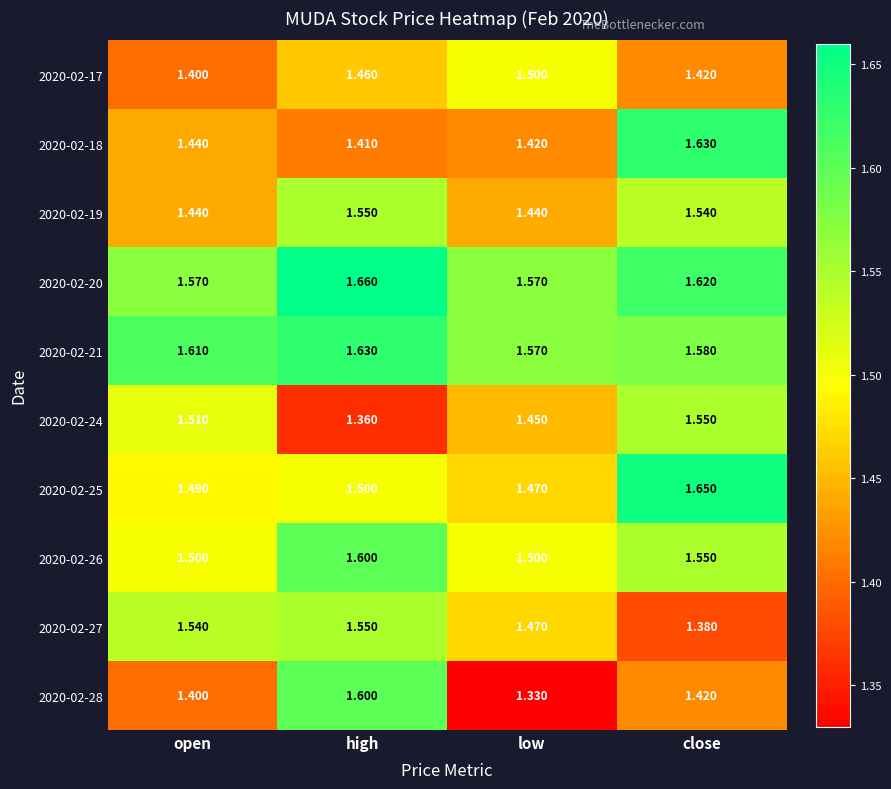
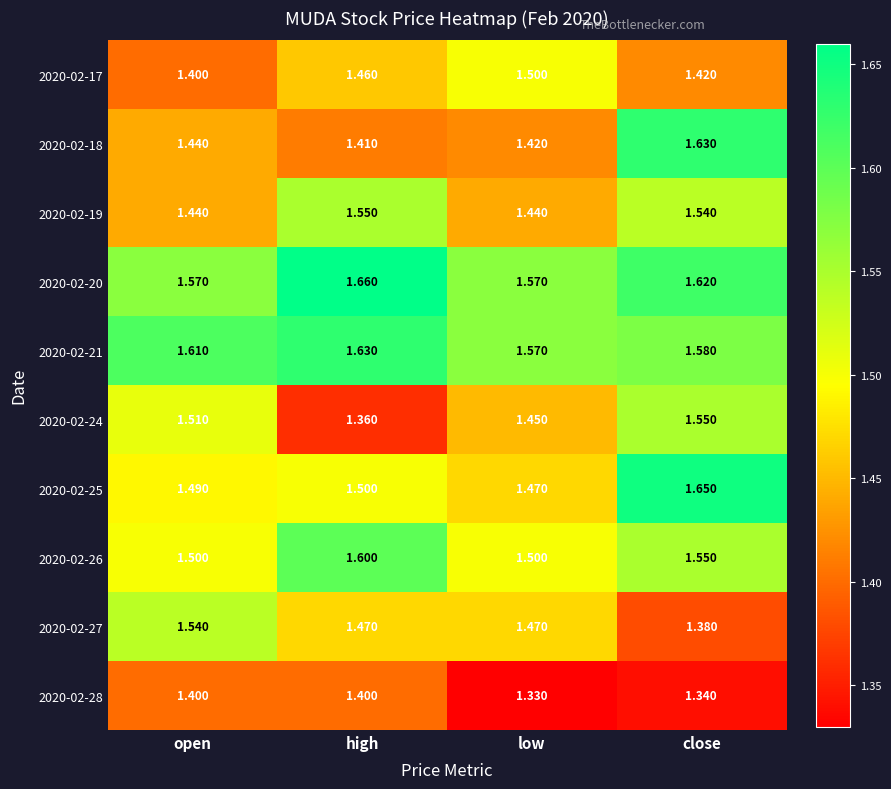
2020-02-27, high: 1.550 -> 1.470
2020-02-28, high: 1.600 -> 1.400
2020-02-28, close: 1.420 -> 1.340
